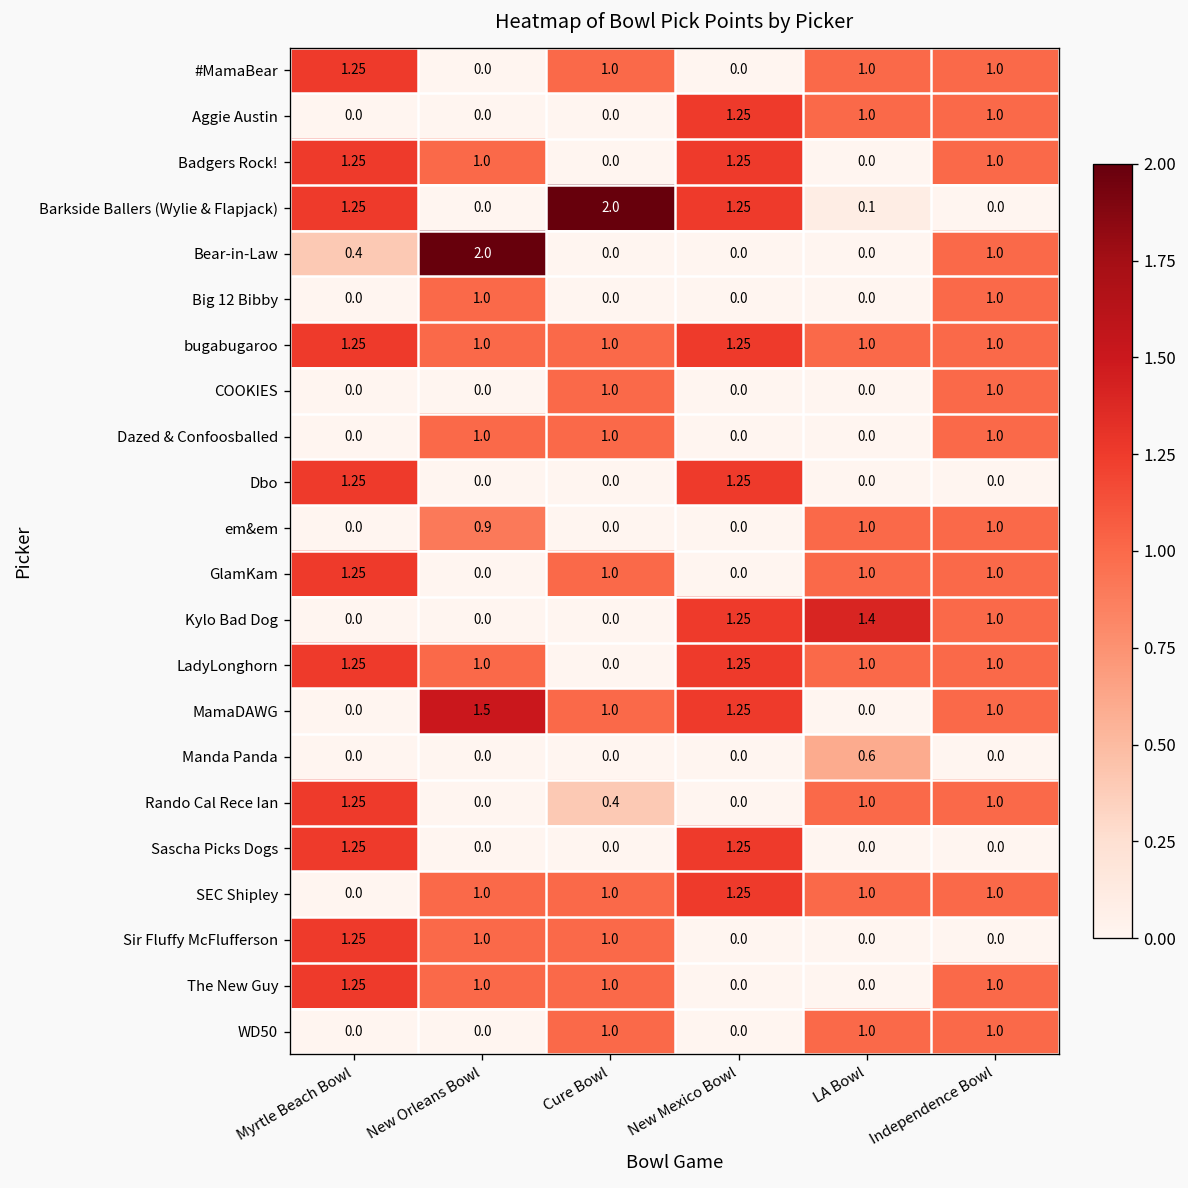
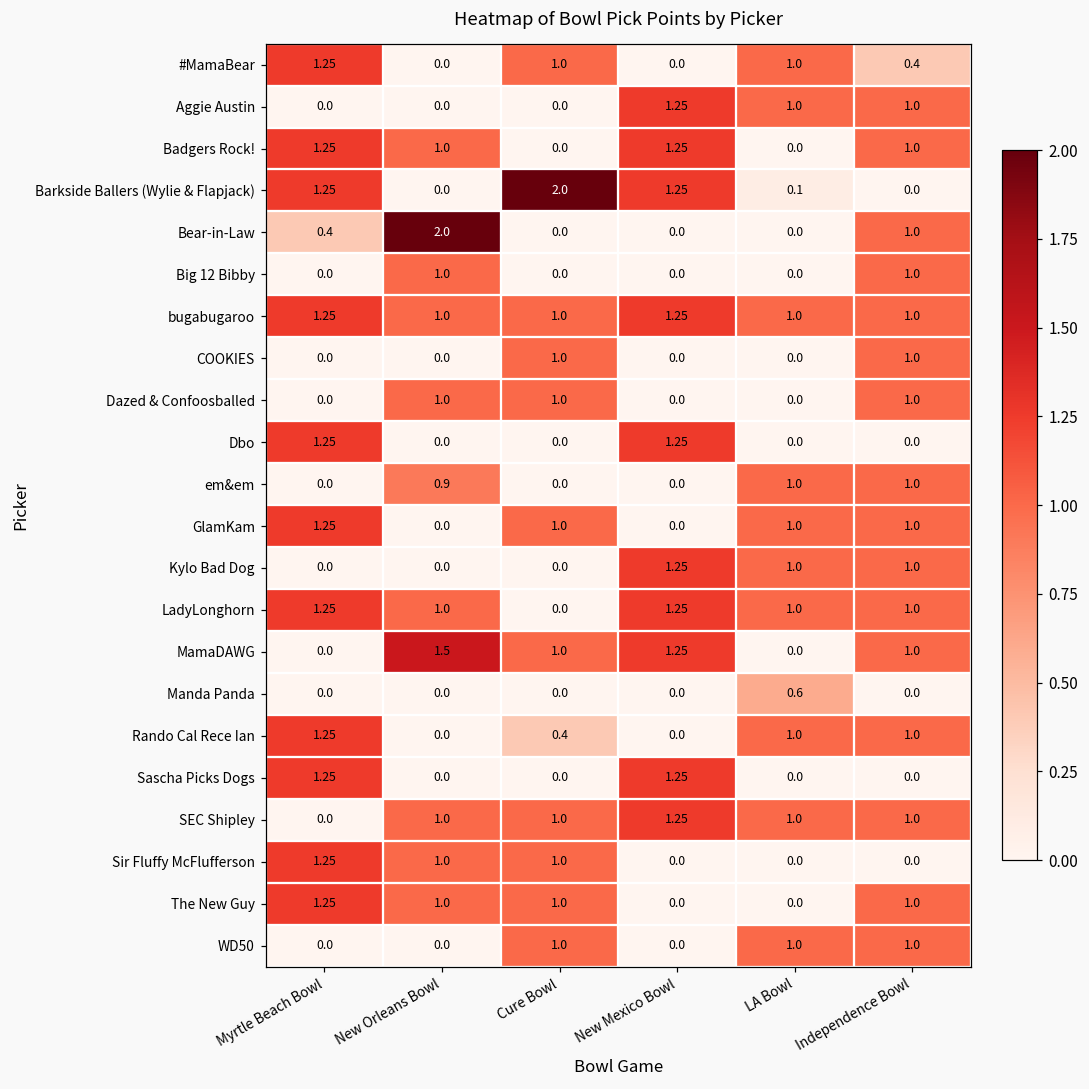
#MamaBear, Independence Bowl: 1.0 -> 0.4
Kylo Bad Dog, LA Bowl: 1.4 -> 1.0
